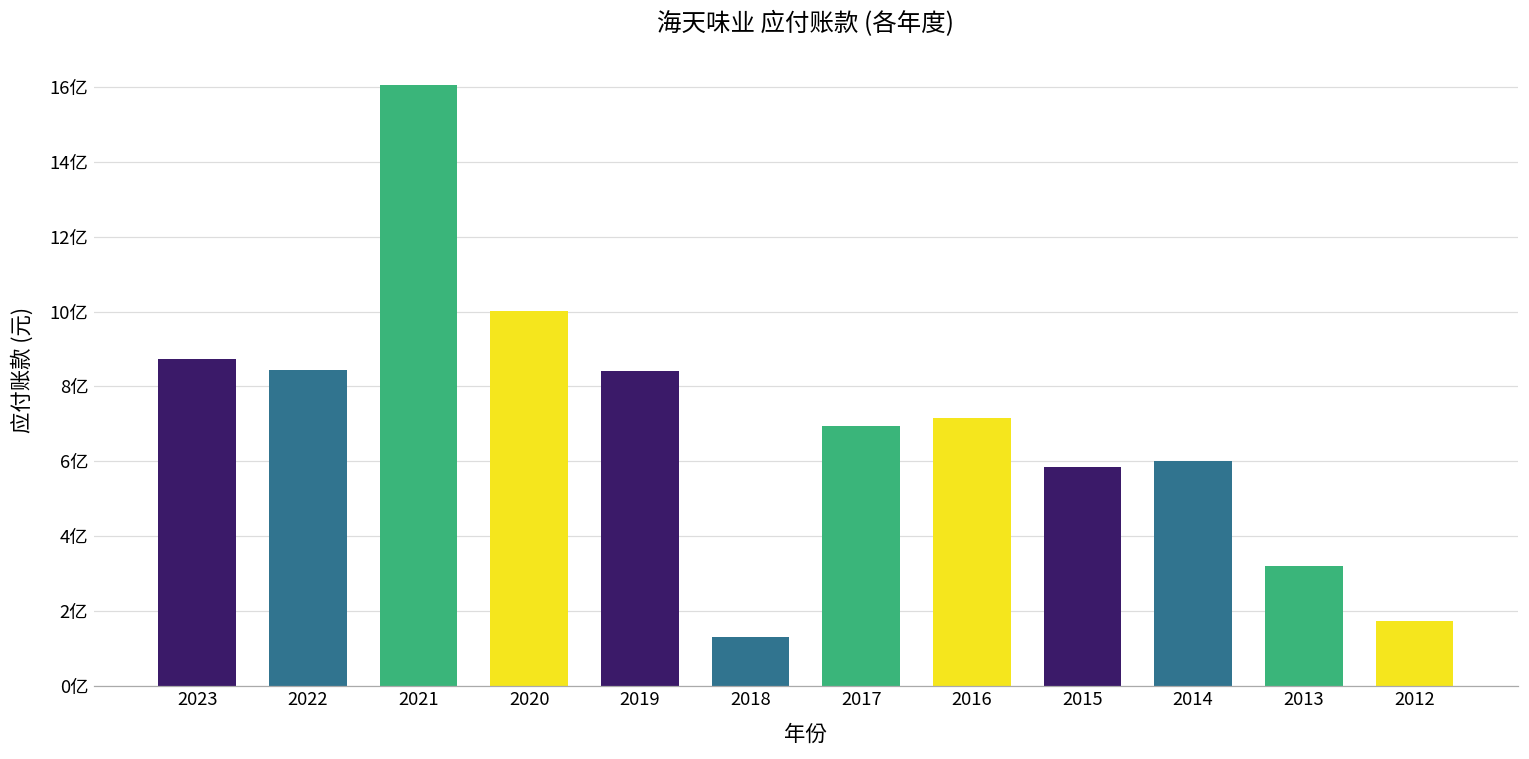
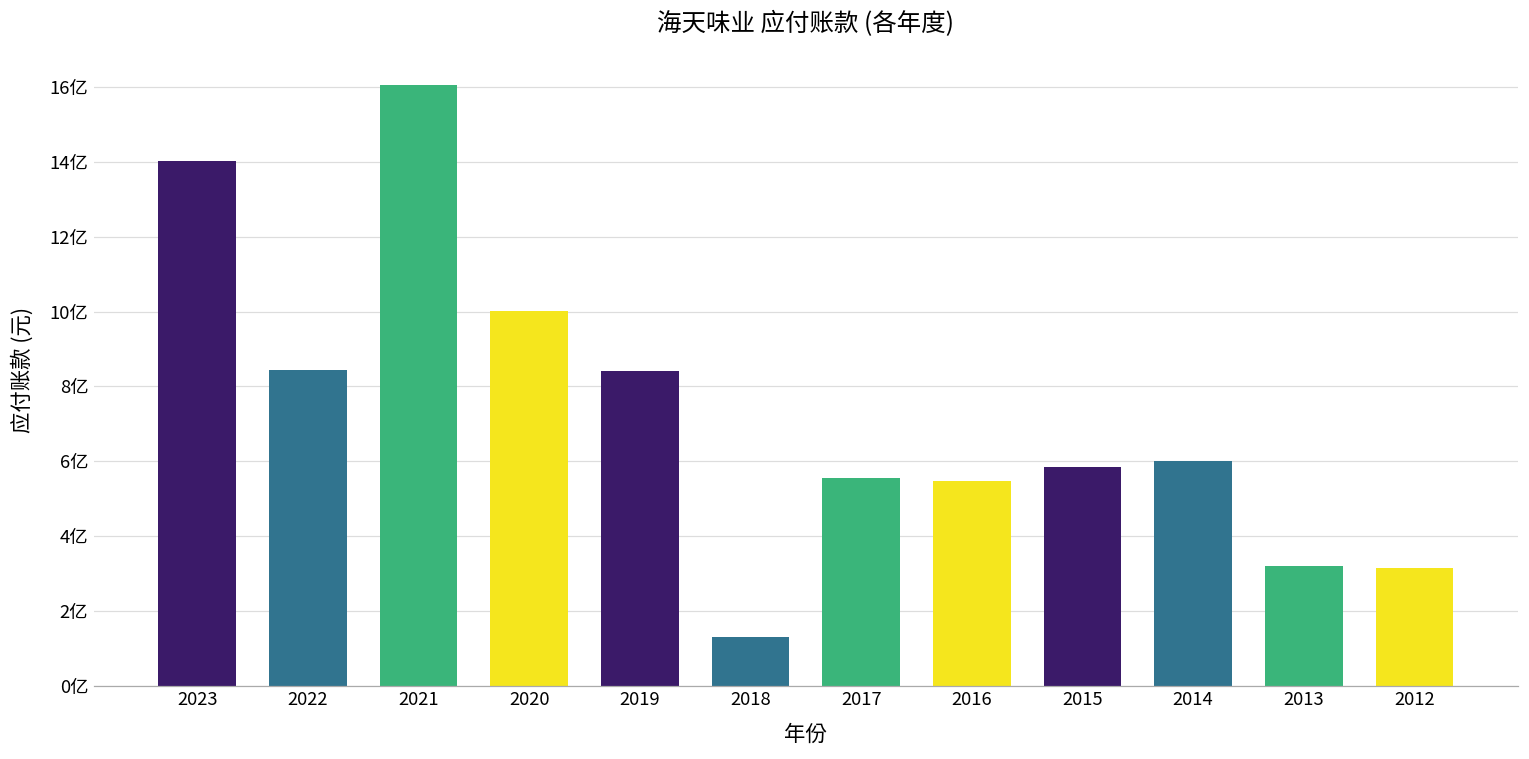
2023: 8.7亿 -> 14.0亿
2017: 6.9亿 -> 5.5亿
2016: 7.2亿 -> 5.5亿
2012: 1.7亿 -> 3.2亿
